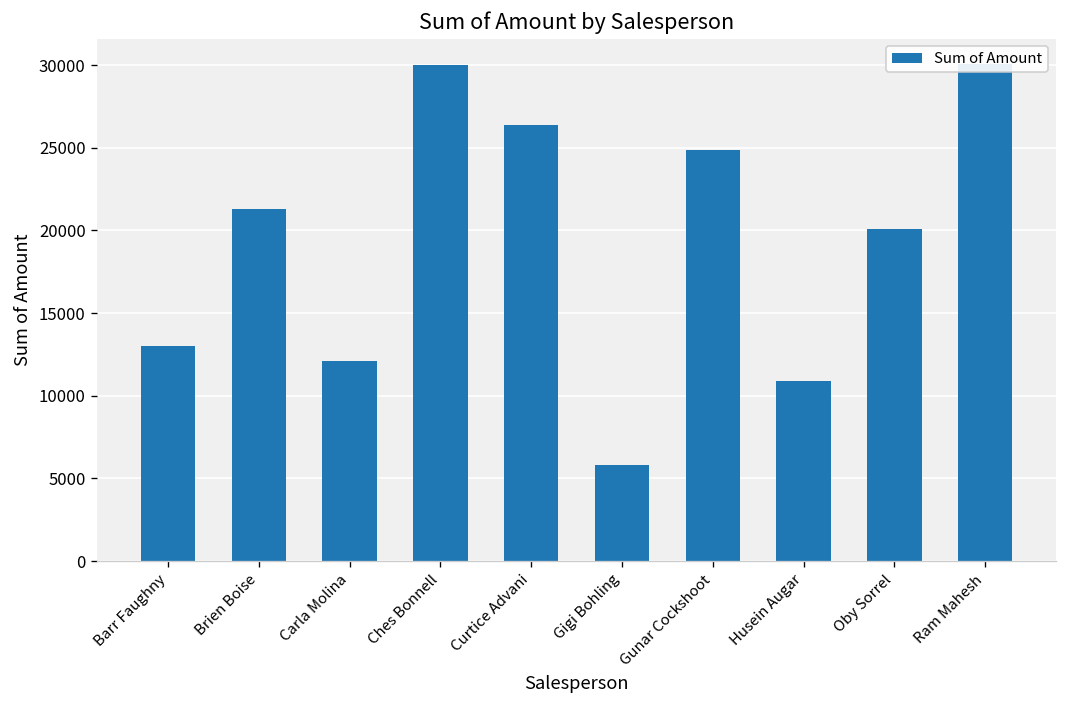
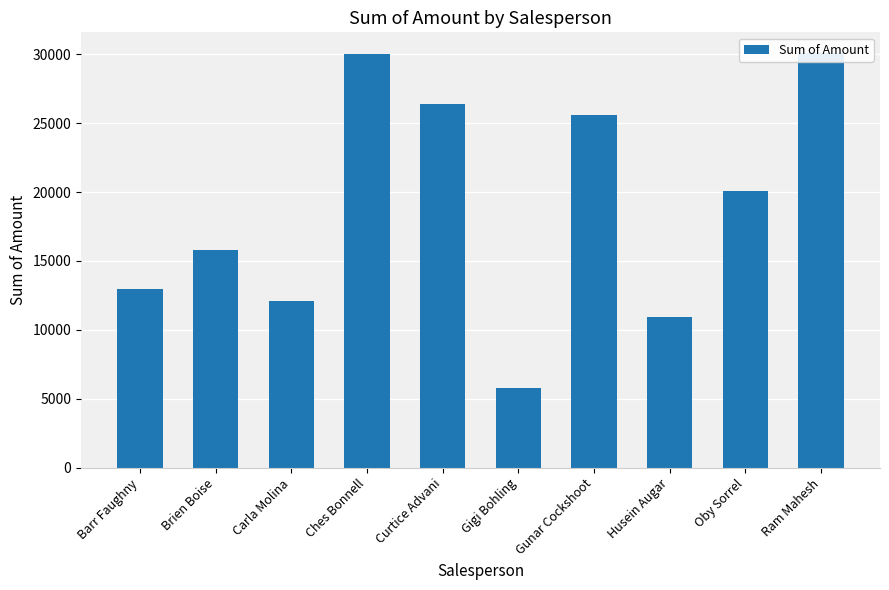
Brien Boise: 21300 -> 15800
Gunar Cockshoot: 24900 -> 25600
